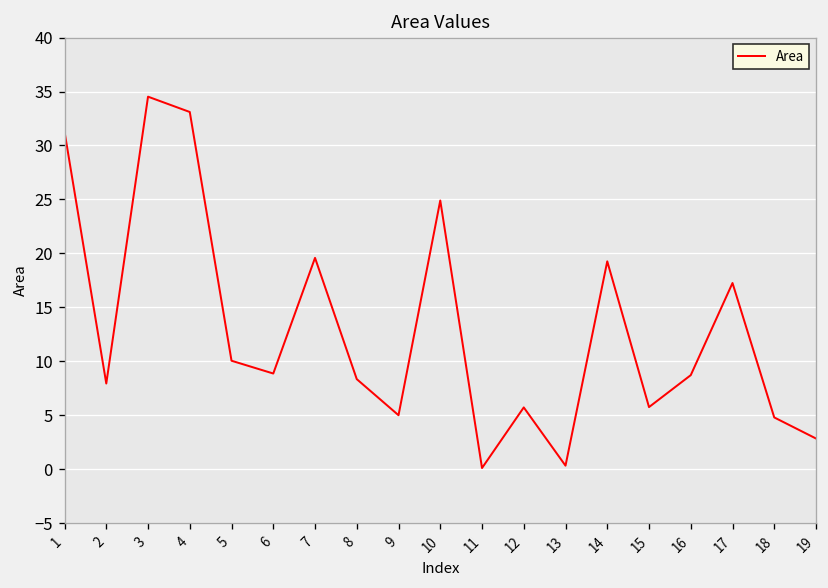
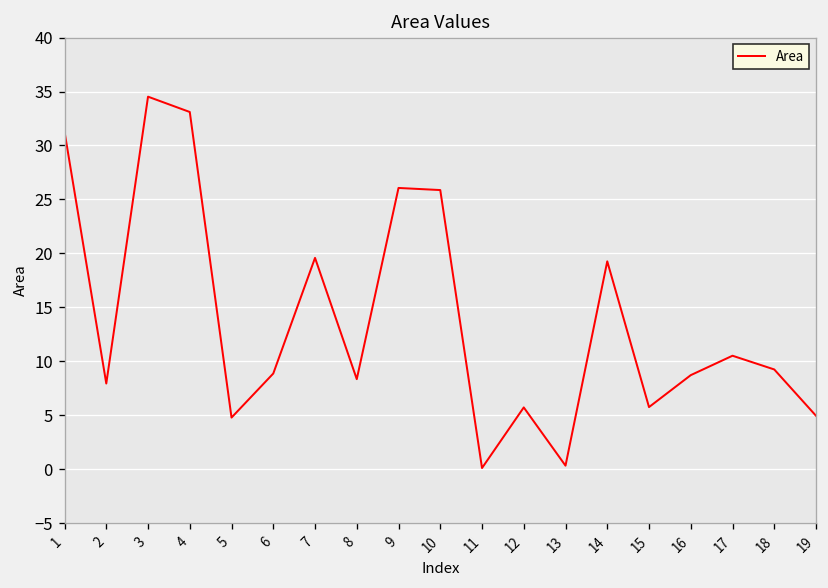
5: 10 -> 5
9: 5 -> 26
10: 25 -> 26
17: 17 -> 11
18: 5 -> 9
19: 3 -> 5
